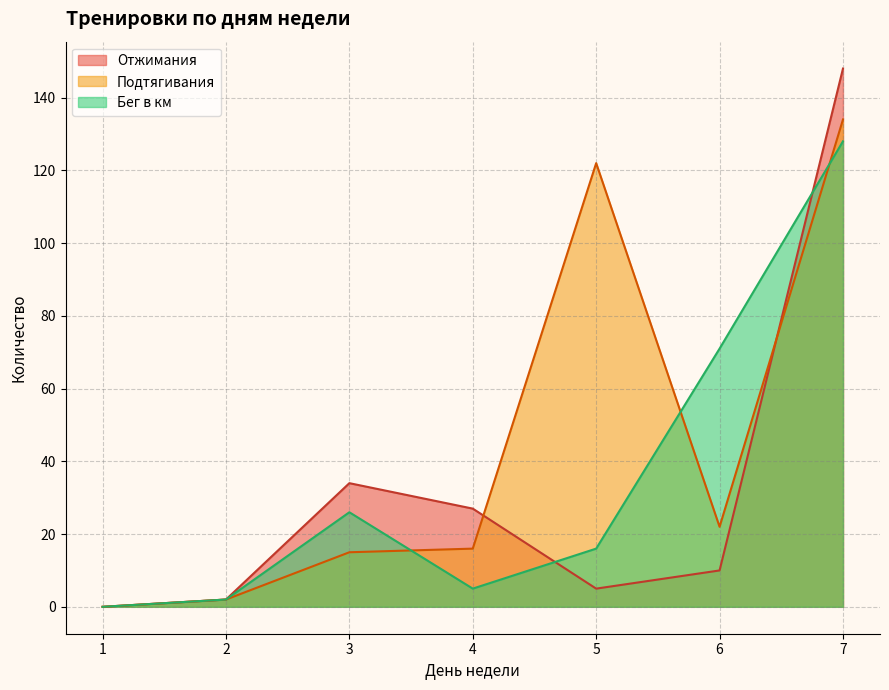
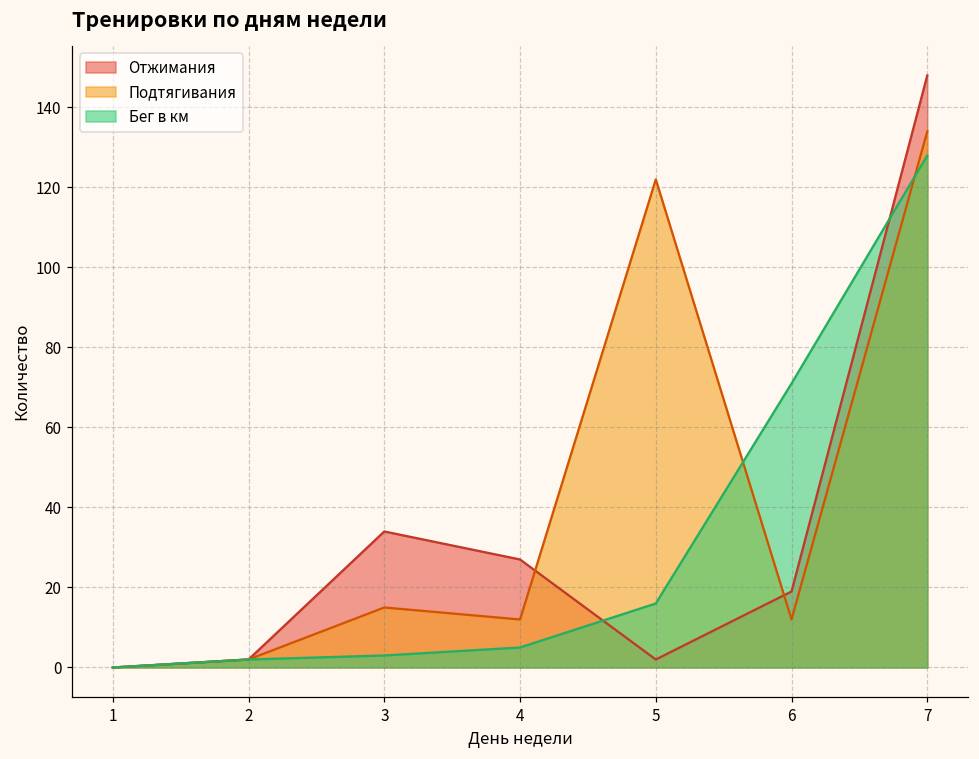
Бег в км, 3: 26 -> 3
Подтягивания, 4: 16 -> 12
Отжимания, 5: 5 -> 2
Отжимания, 6: 10 -> 19
Подтягивания, 6: 22 -> 12
